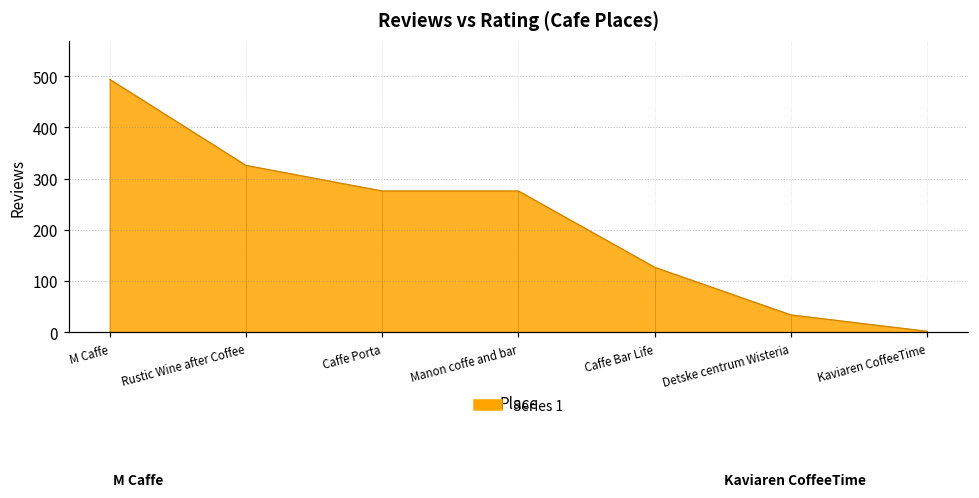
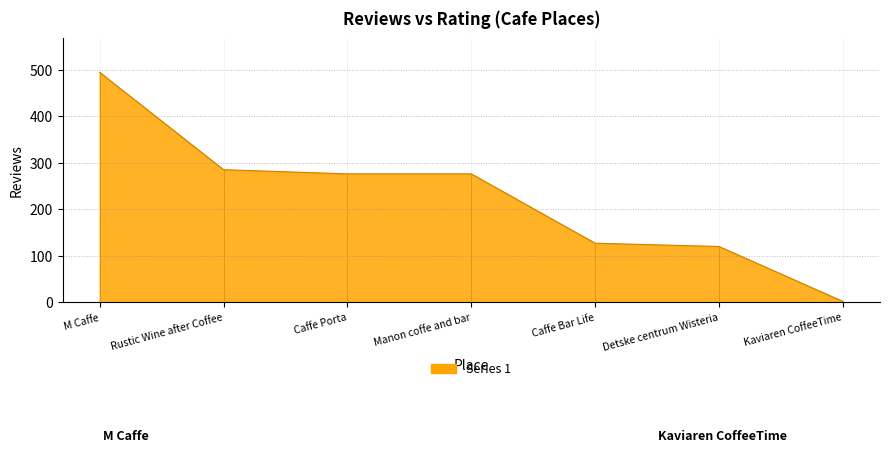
Series 1, Rustic Wine after Coffee: 330 -> 290
Series 1, Detske centrum Wisteria: 30 -> 120
